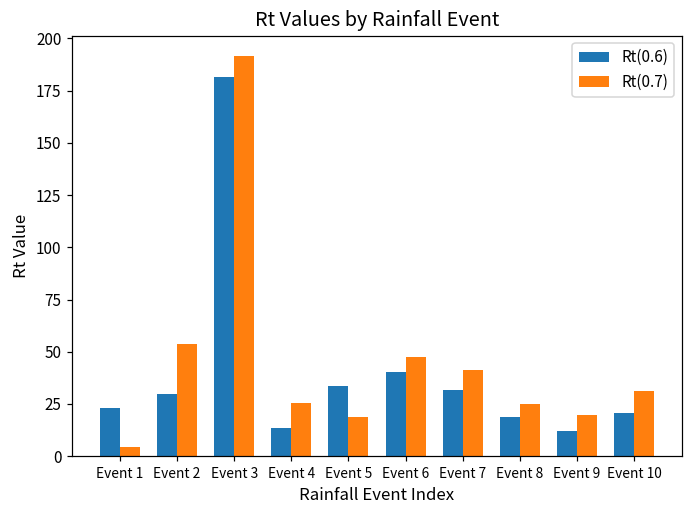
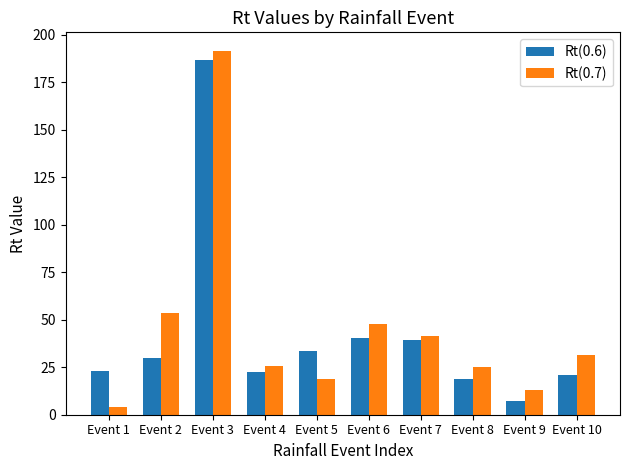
Rt(0.6), Event 3: 182 -> 187
Rt(0.6), Event 4: 14 -> 23
Rt(0.6), Event 7: 32 -> 40
Rt(0.6), Event 9: 12 -> 7
Rt(0.7), Event 9: 20 -> 13
